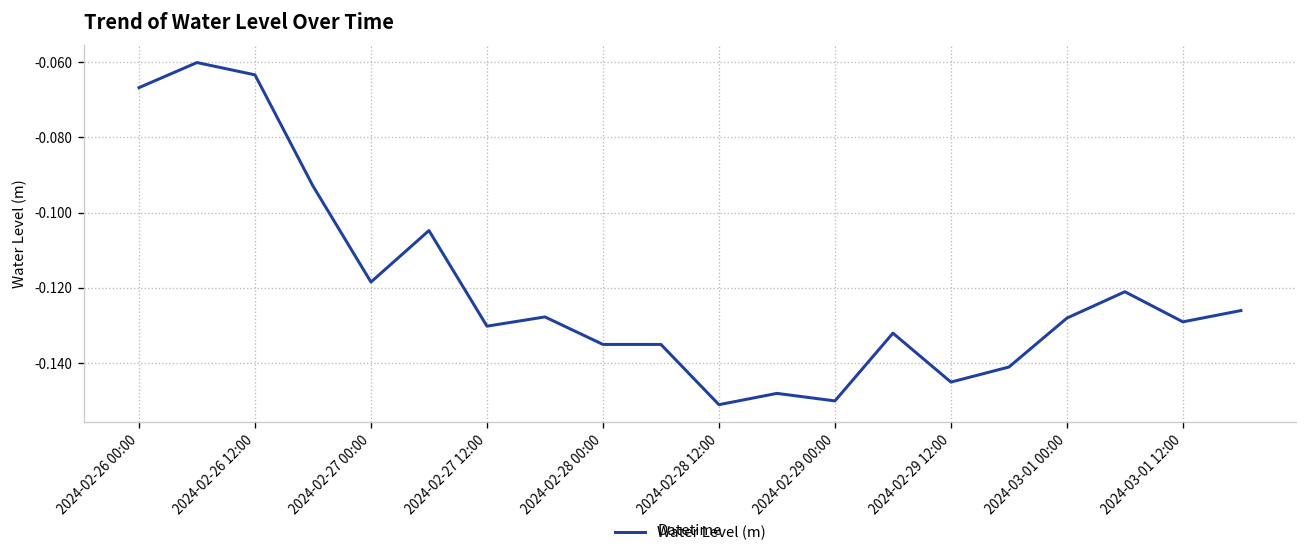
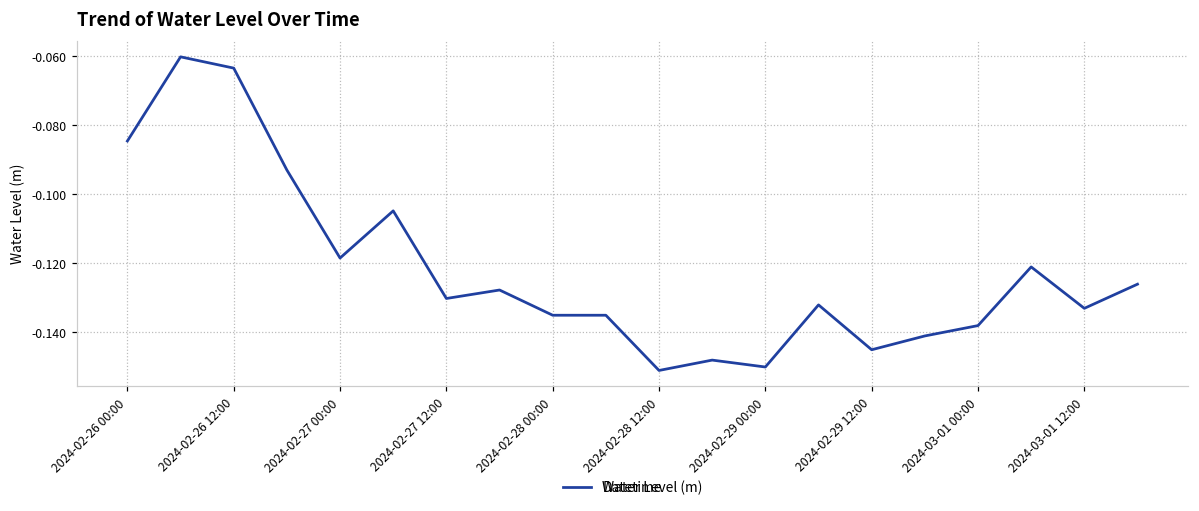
2024-02-26 00:00: -0.067 -> -0.085
2024-03-01 00:00: -0.128 -> -0.138
2024-03-01 12:00: -0.129 -> -0.133
